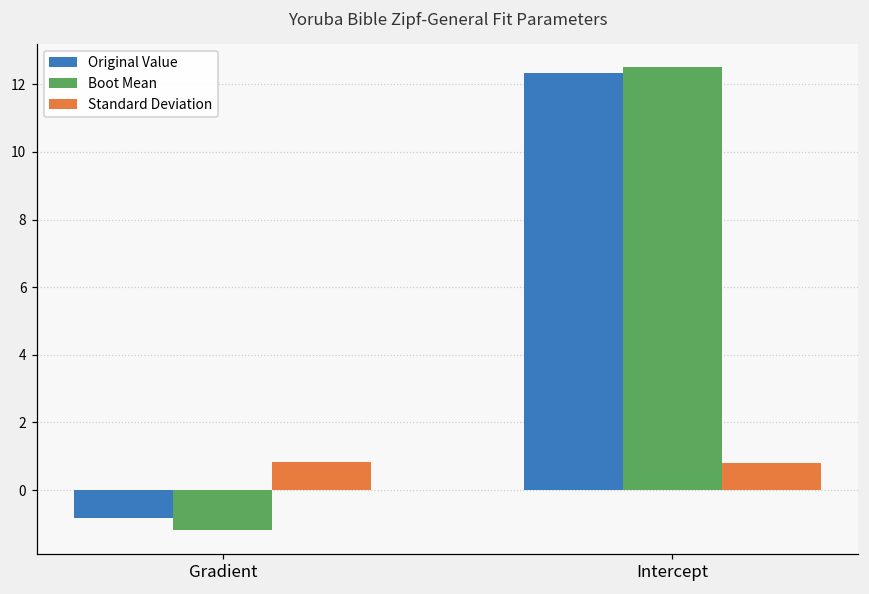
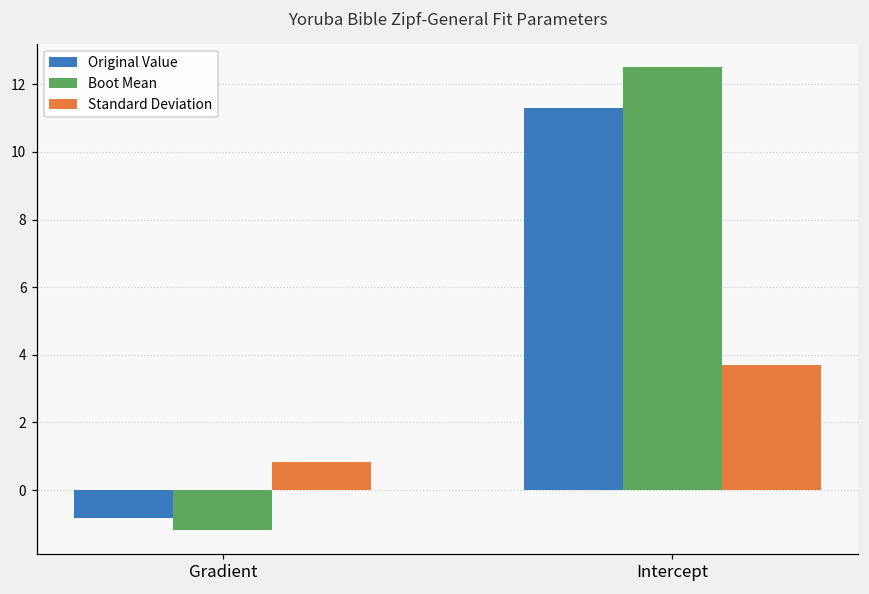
Original Value, Intercept: 12.3 -> 11.3
Standard Deviation, Intercept: 0.8 -> 3.7
